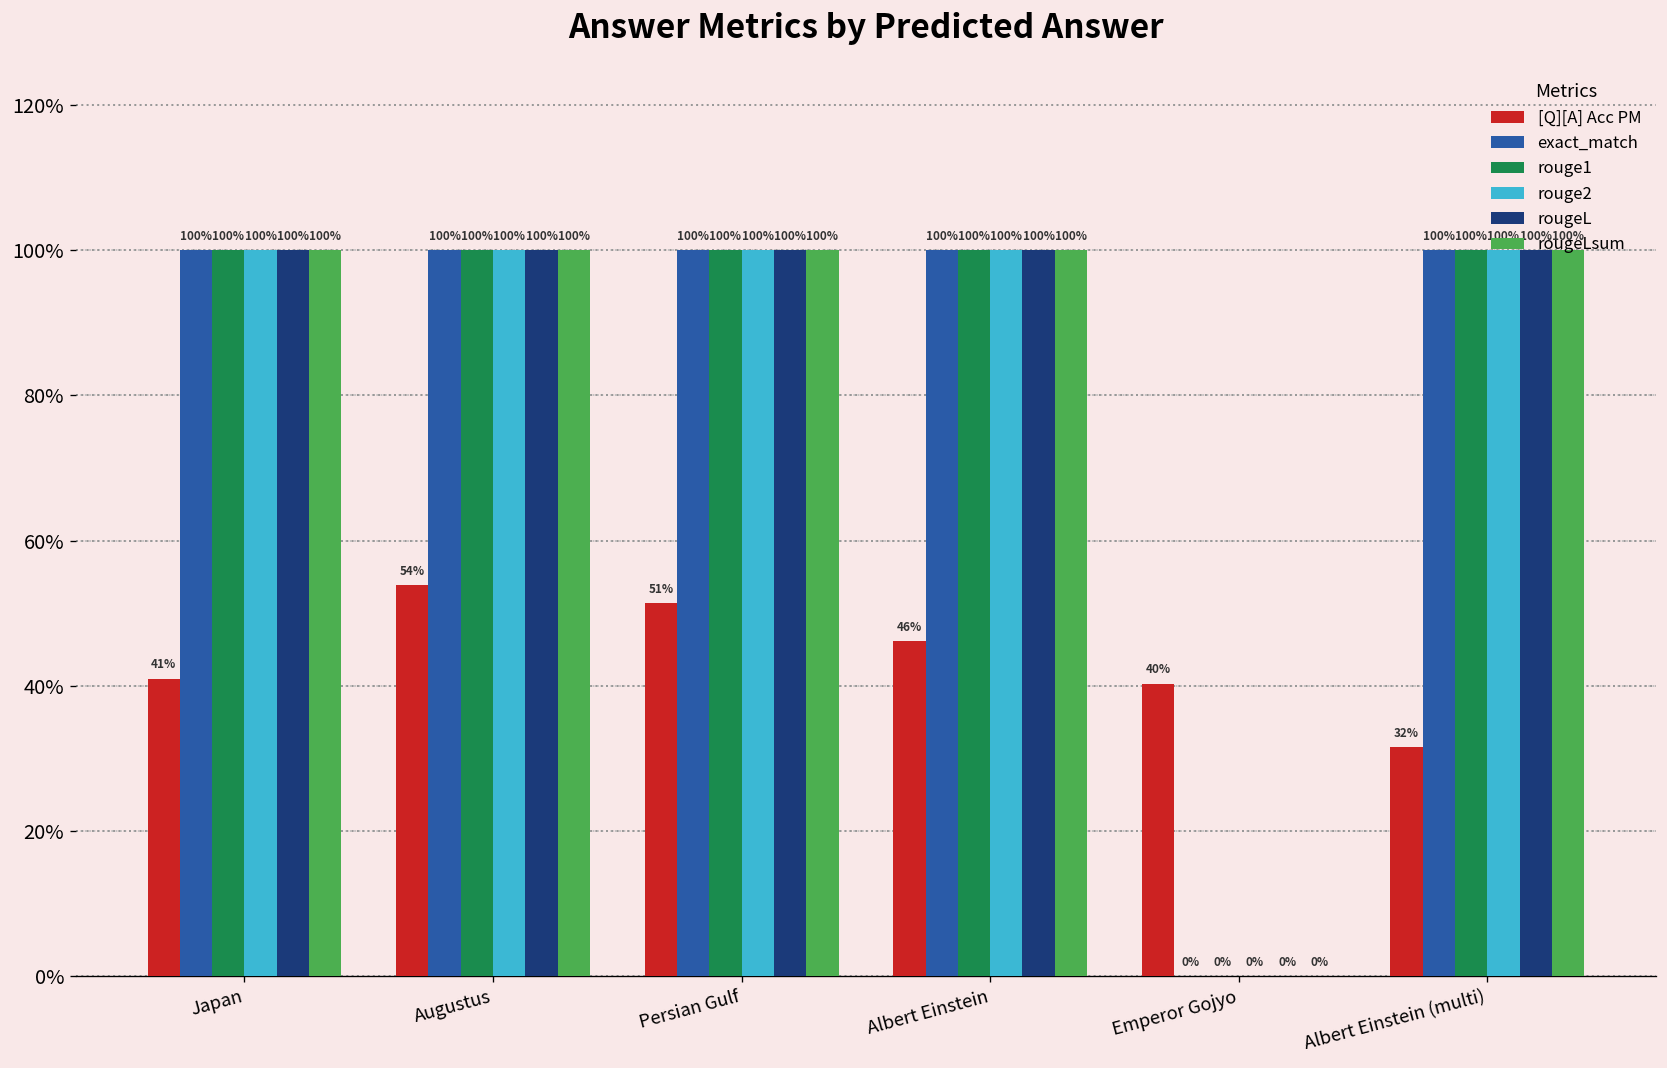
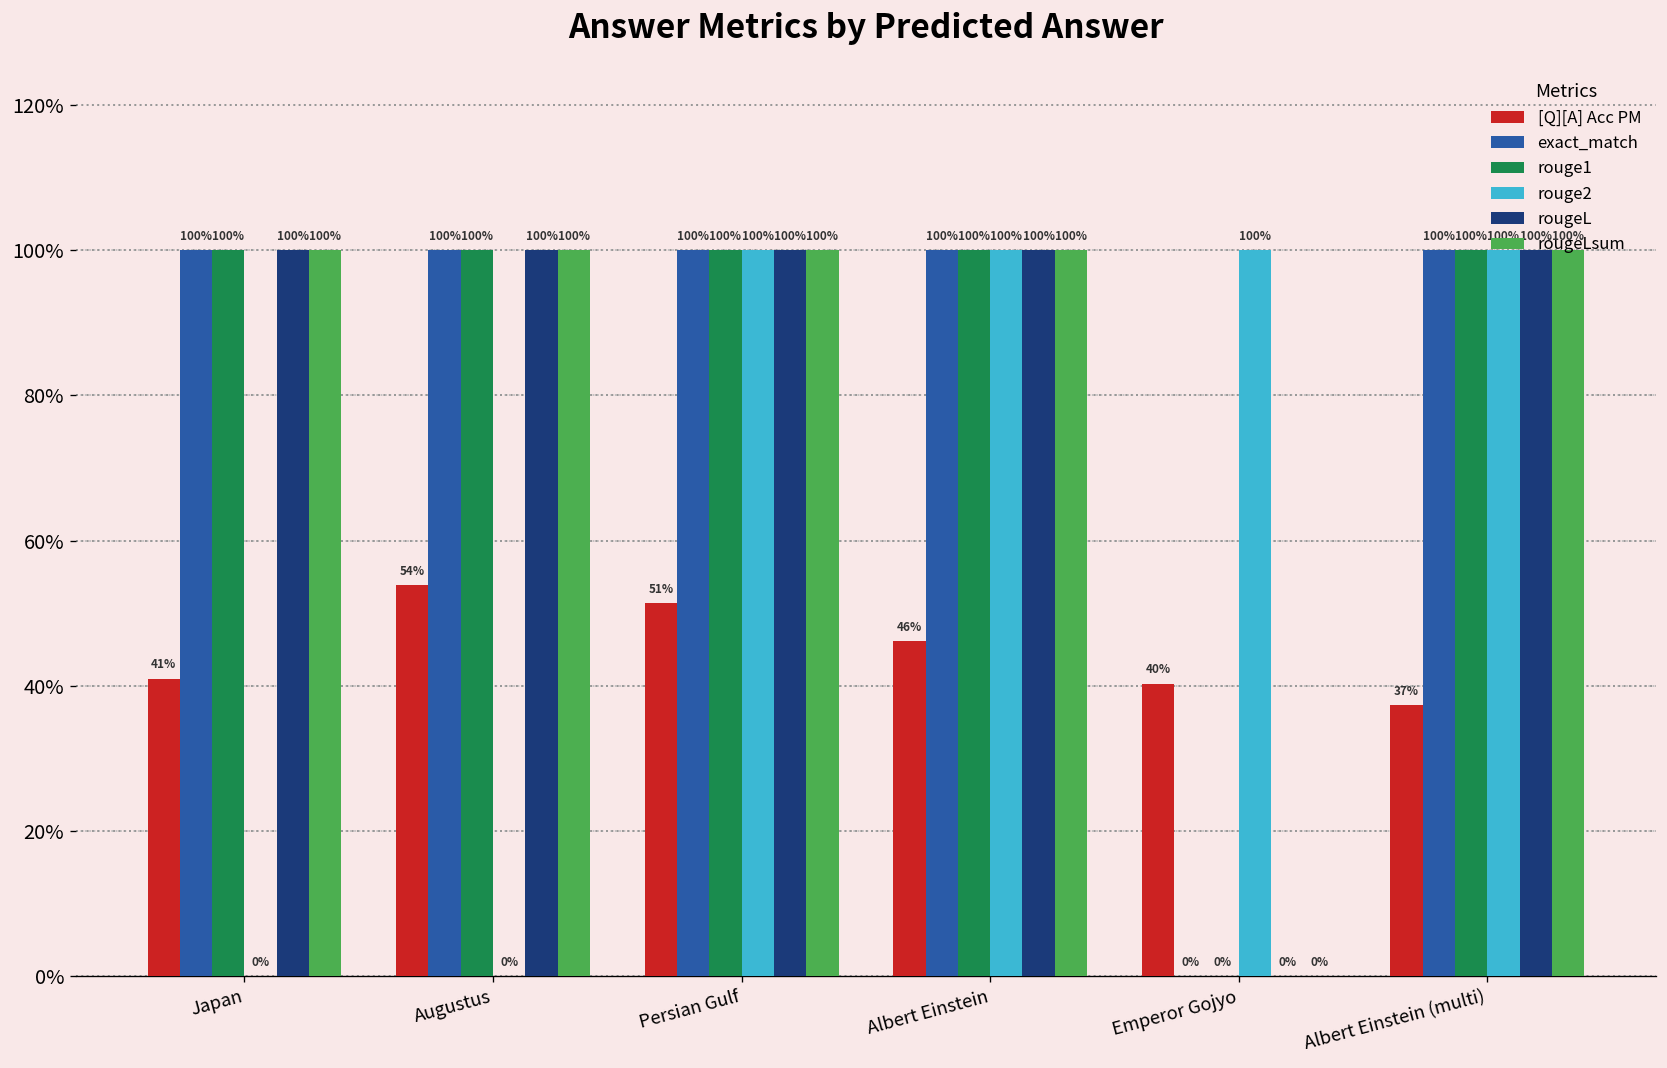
rouge2, Japan: 100% -> 0%
rouge2, Augustus: 100% -> 0%
rouge2, Emperor Gojyo: 0% -> 100%
[Q][A] Acc PM, Albert Einstein (multi): 32% -> 37%
